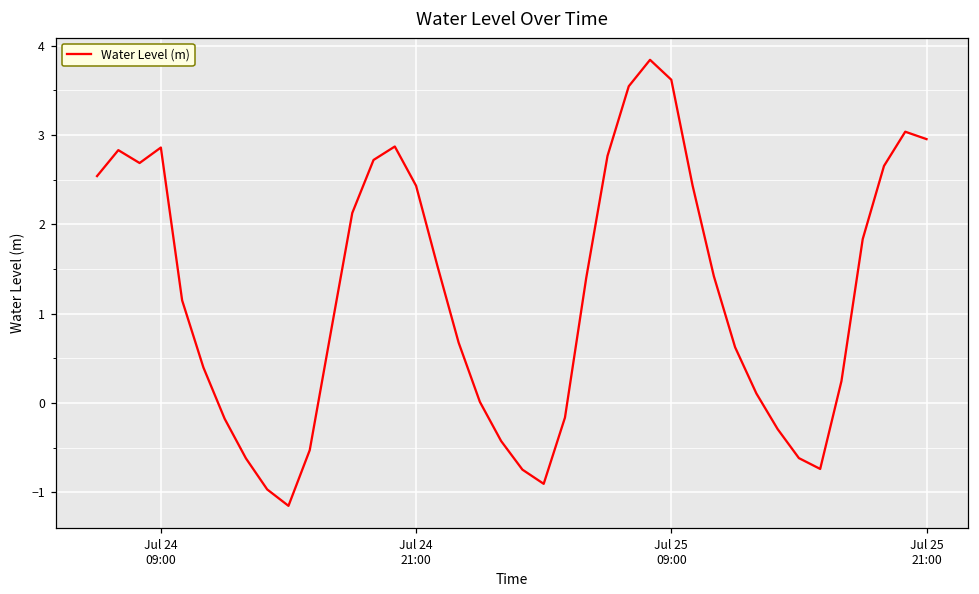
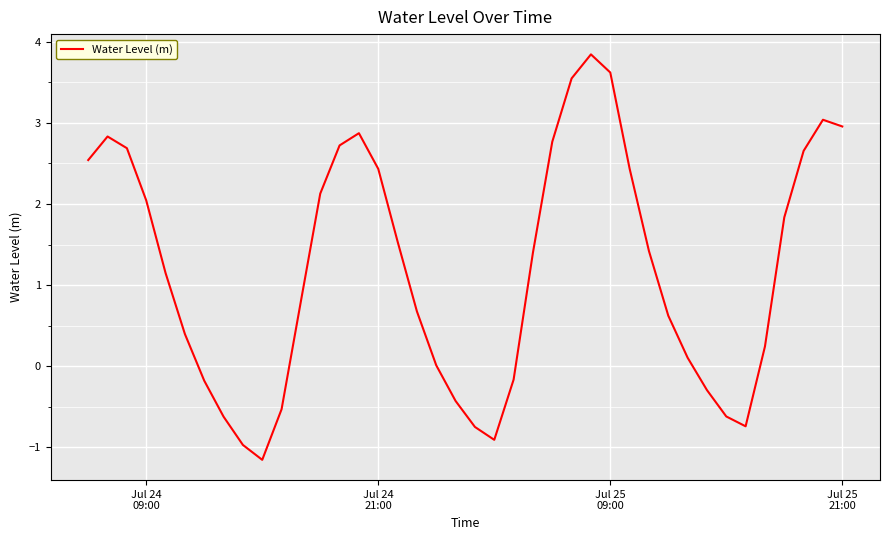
Jul 24 09:00: 2.9 -> 2.0
